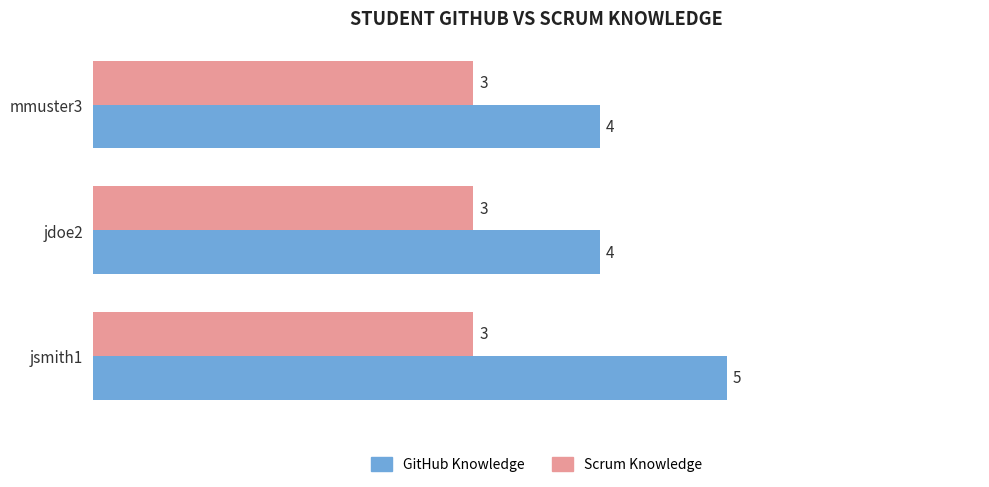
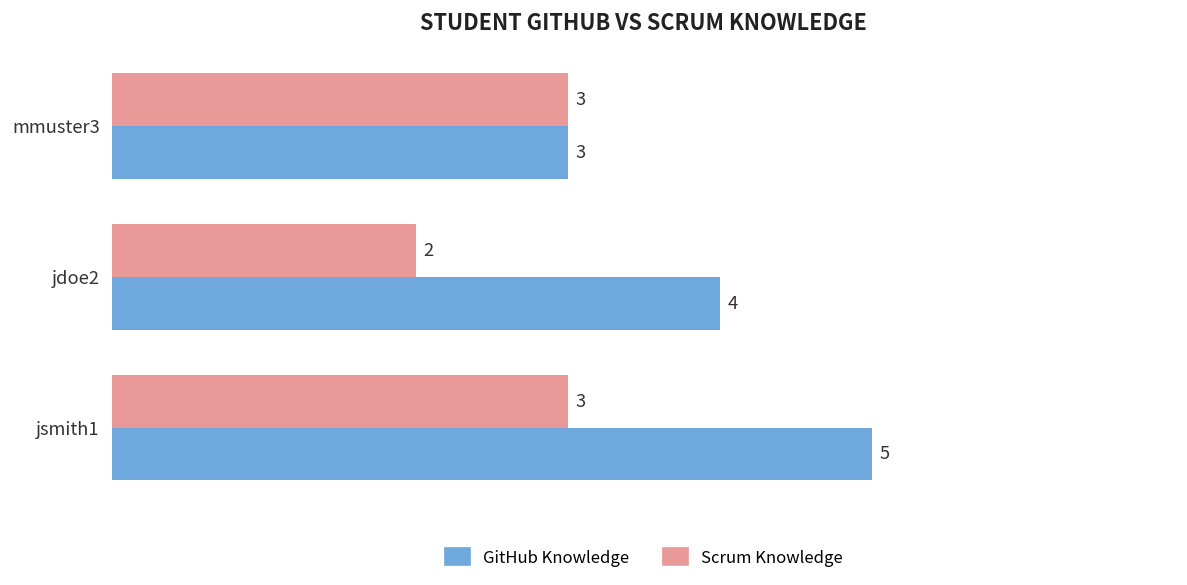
GitHub Knowledge, mmuster3: 4 -> 3
Scrum Knowledge, jdoe2: 3 -> 2
